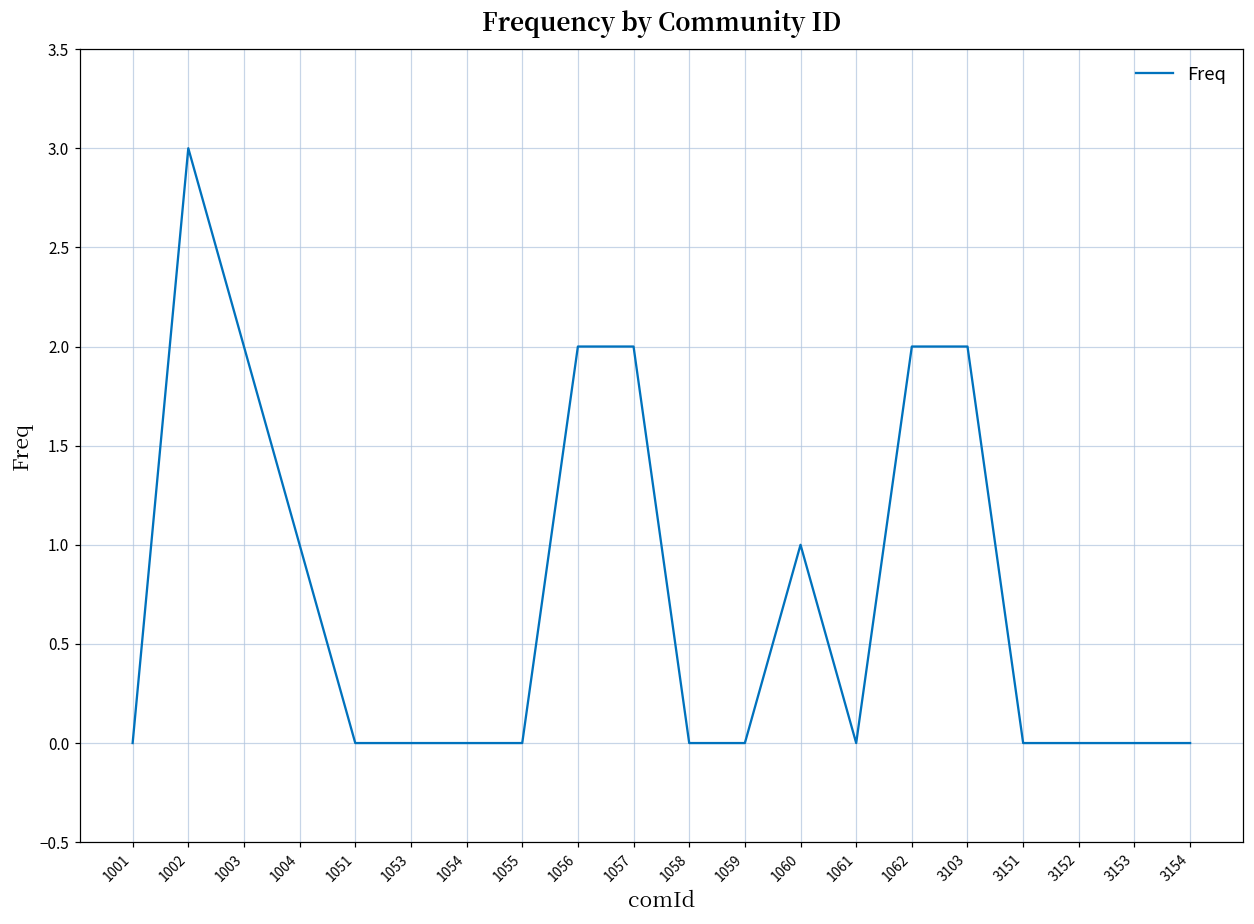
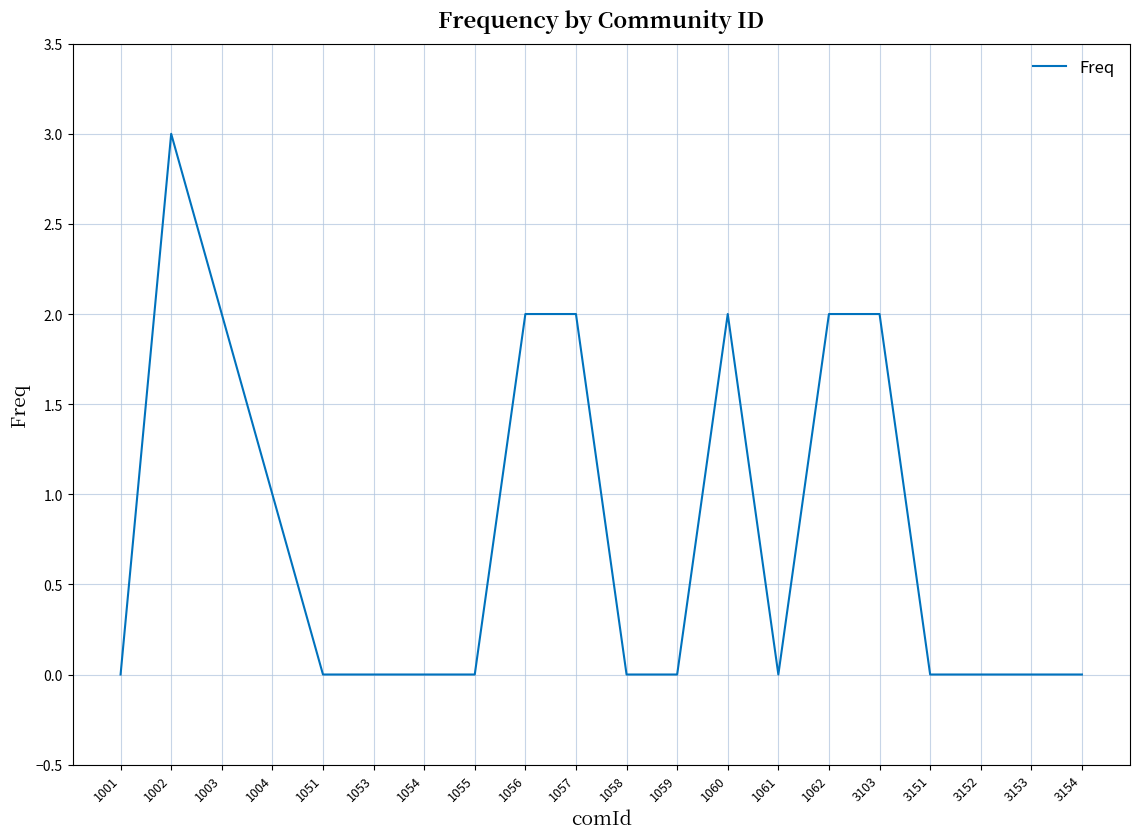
1060: 1 -> 2
